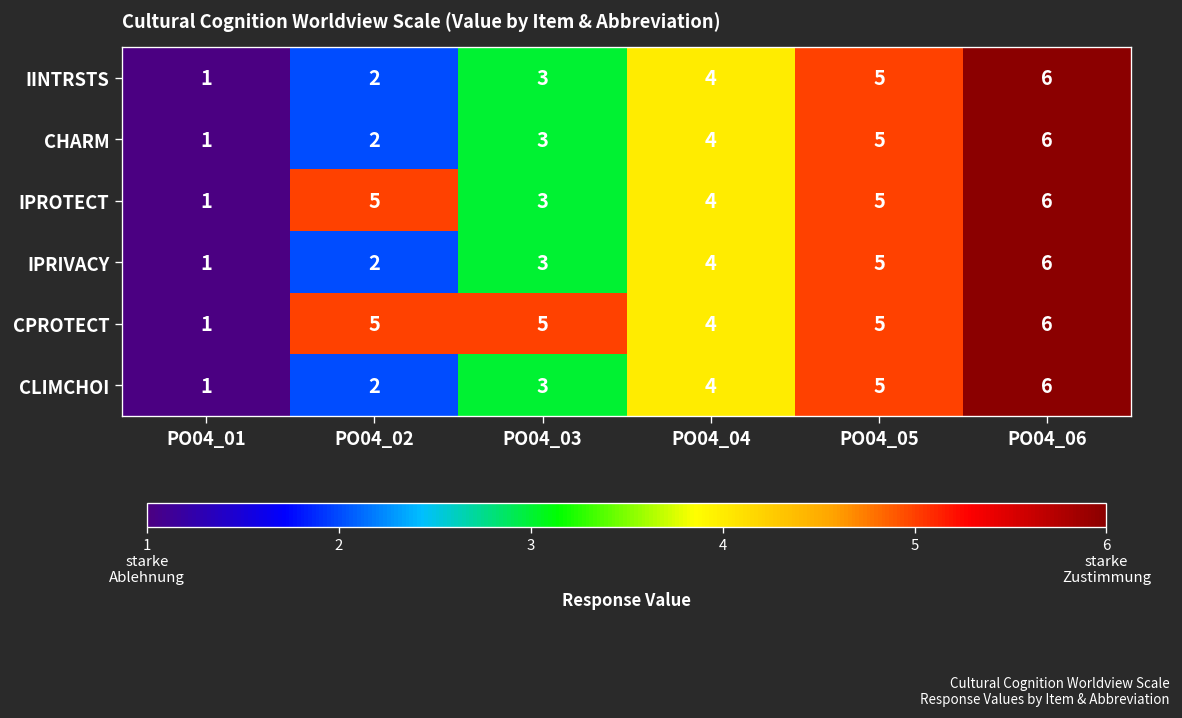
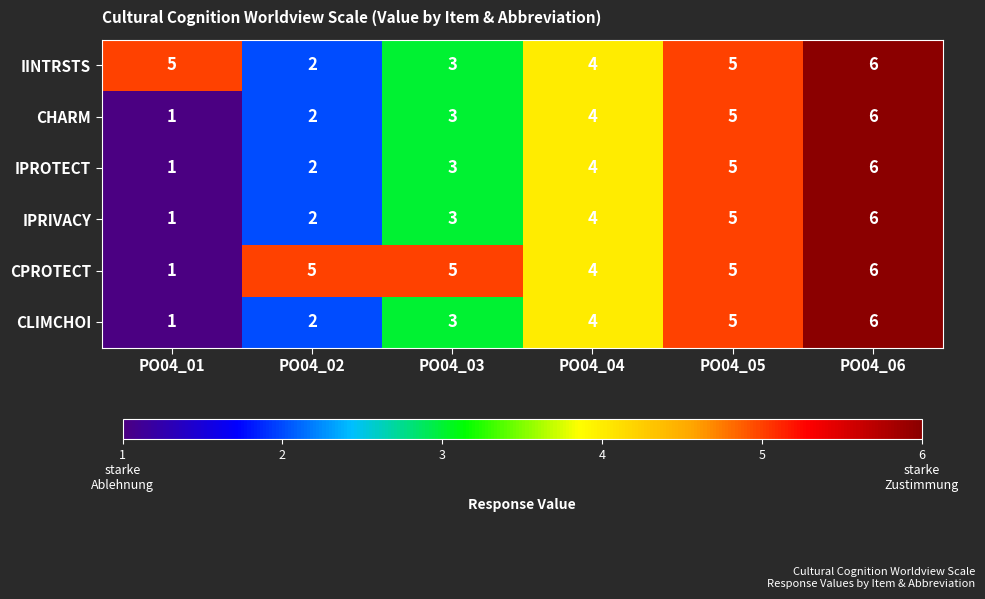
IINTRSTS, PO04_01: 1 -> 5
IPROTECT, PO04_02: 5 -> 2
